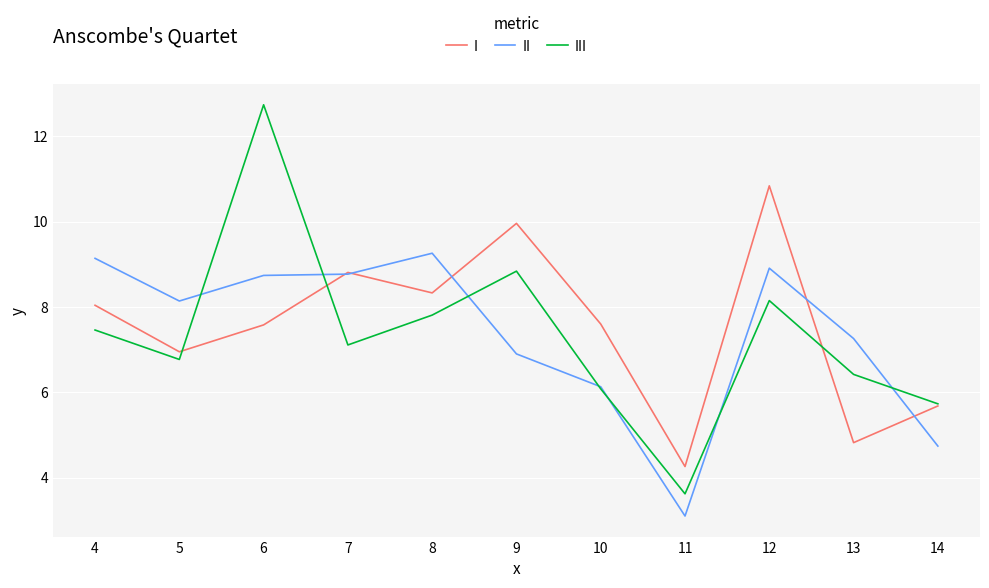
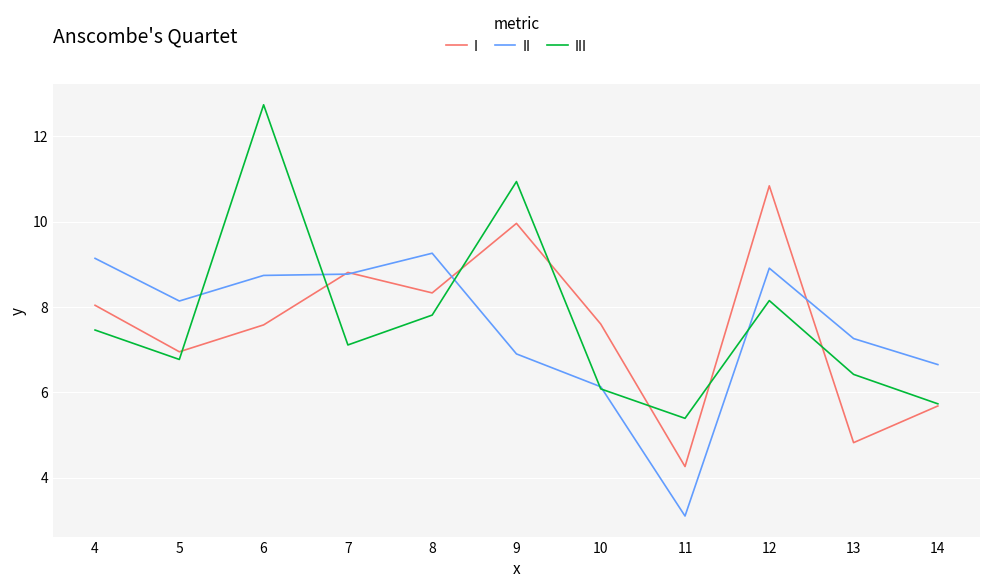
III, 9: 8.8 -> 10.9
III, 11: 3.6 -> 5.4
II, 14: 4.7 -> 6.7
